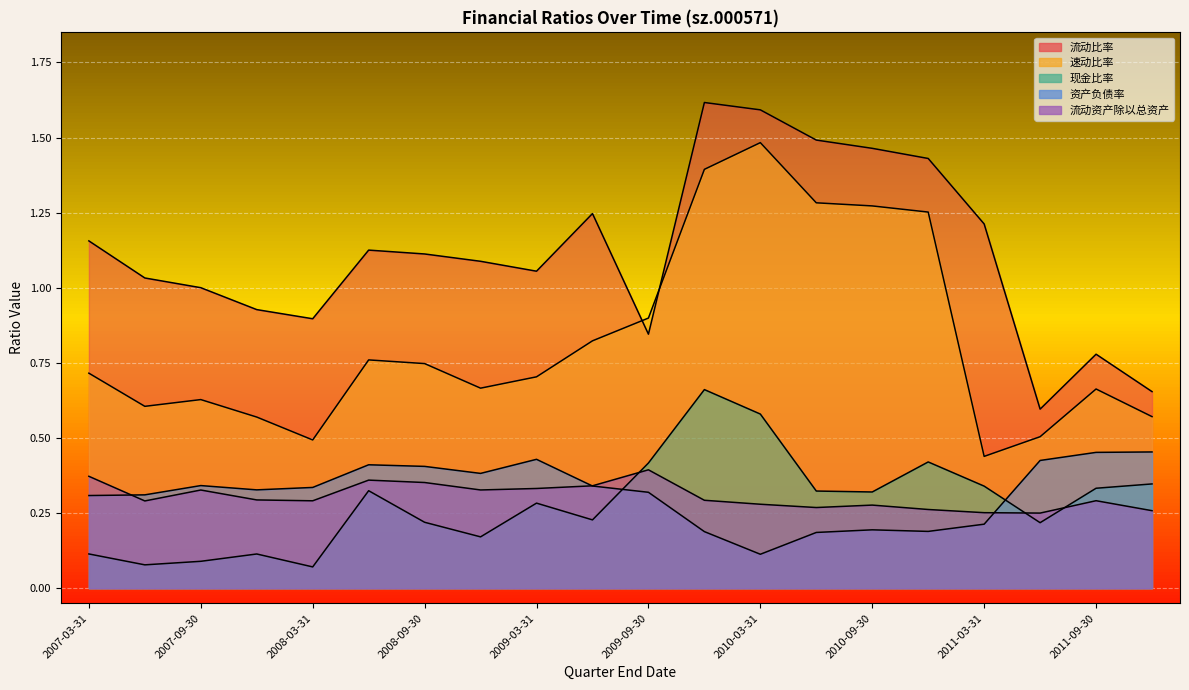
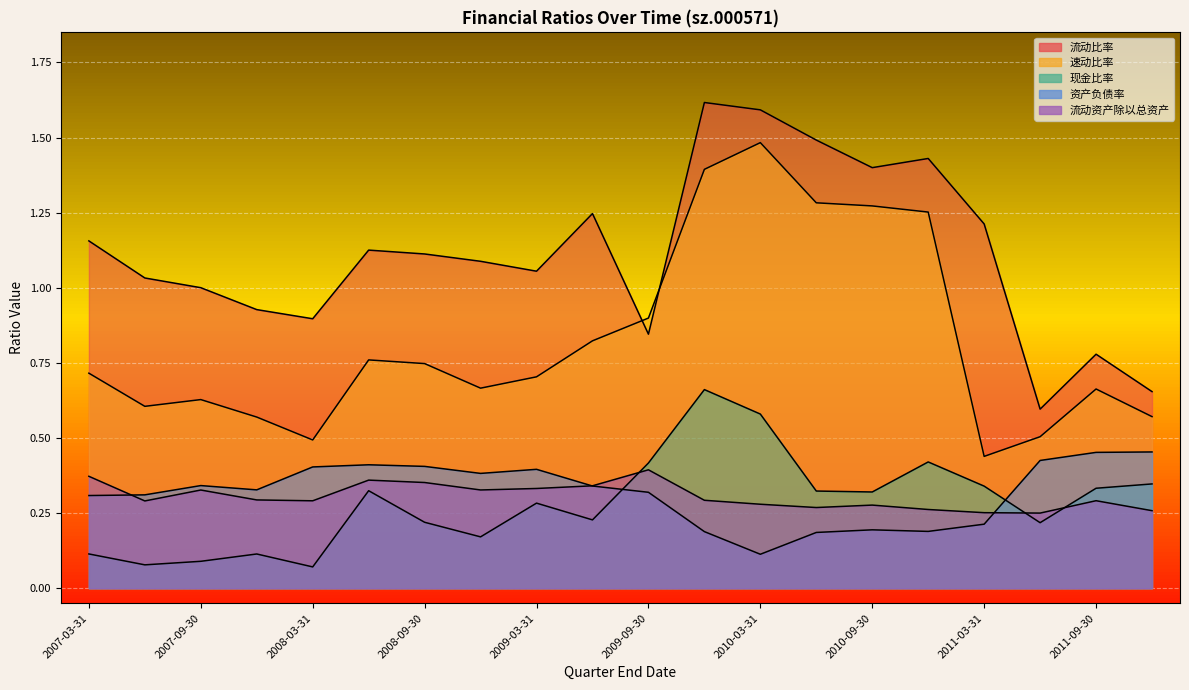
资产负债率, 2008-03-31: 0.34 -> 0.40
资产负债率, 2009-03-31: 0.43 -> 0.40
流动比率, 2010-09-30: 1.46 -> 1.40
